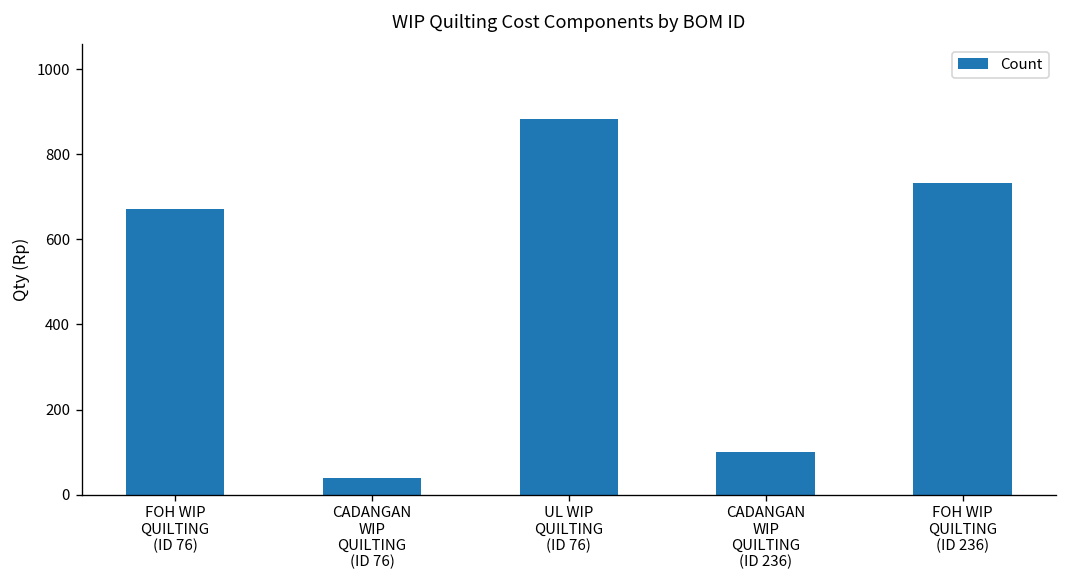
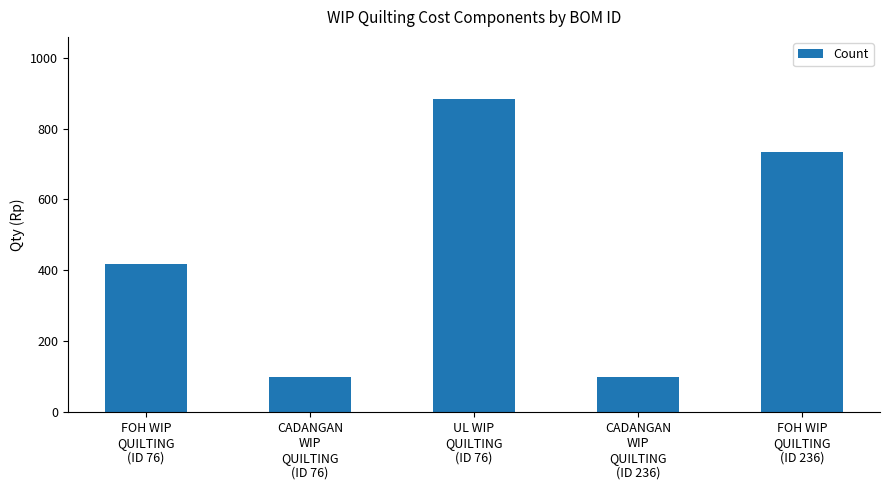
FOH WIP QUILTING (ID 76): 670 -> 420
CADANGAN WIP QUILTING (ID 76): 40 -> 100
